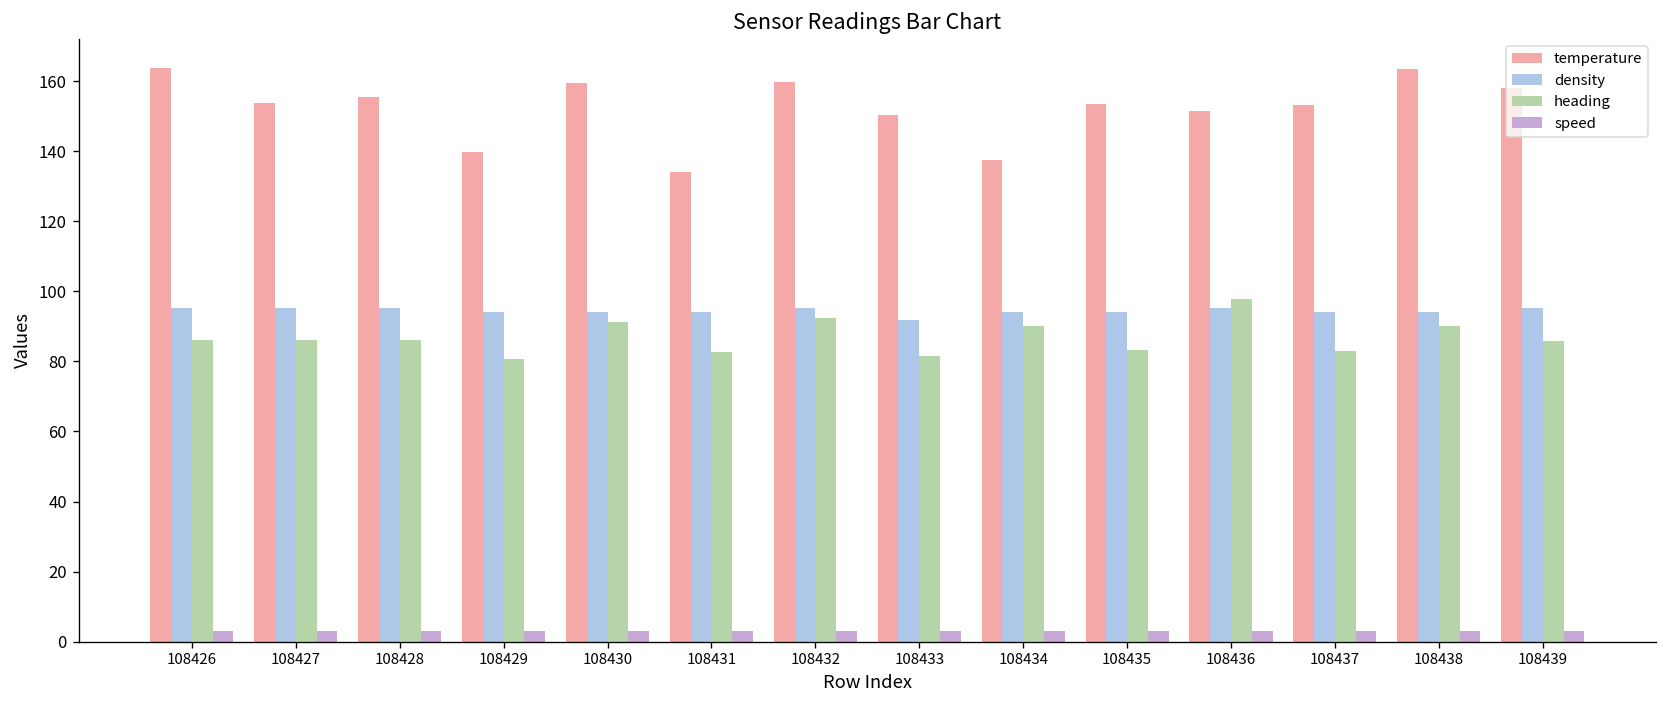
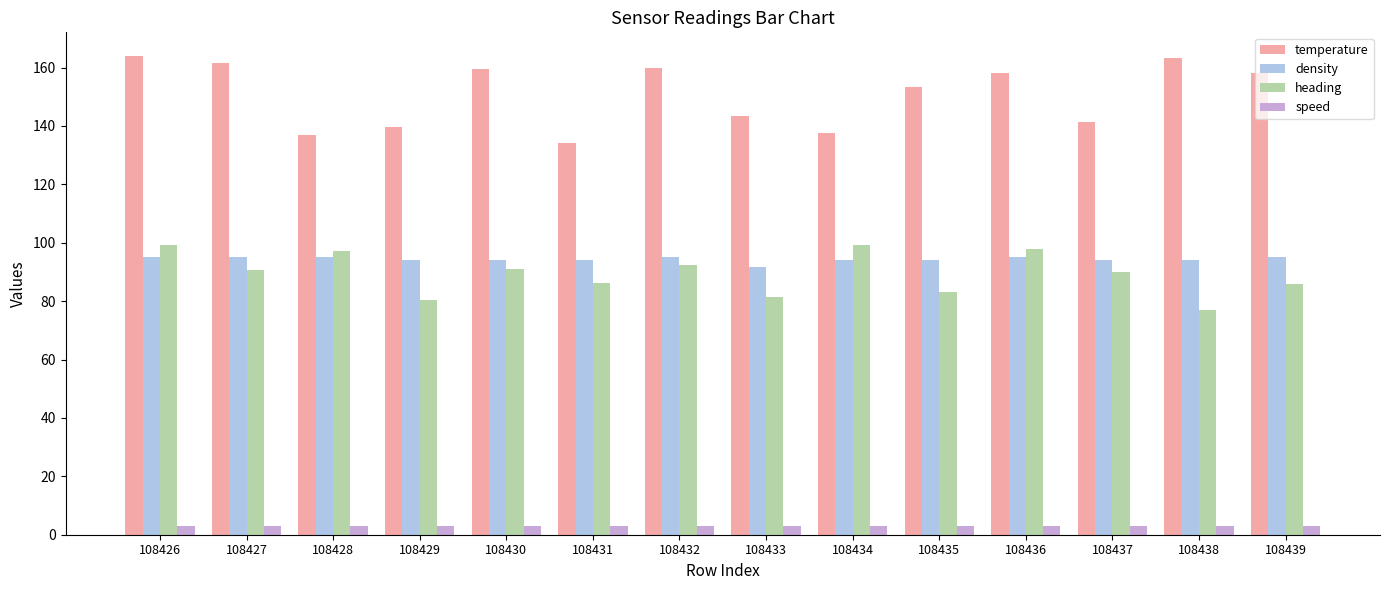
heading, 108426: 86 -> 99
temperature, 108427: 154 -> 162
heading, 108427: 86 -> 91
temperature, 108428: 155 -> 137
heading, 108428: 86 -> 97
heading, 108431: 83 -> 86
temperature, 108433: 150 -> 143
heading, 108434: 90 -> 99
temperature, 108436: 151 -> 158
temperature, 108437: 153 -> 141
heading, 108437: 83 -> 90
heading, 108438: 90 -> 77
